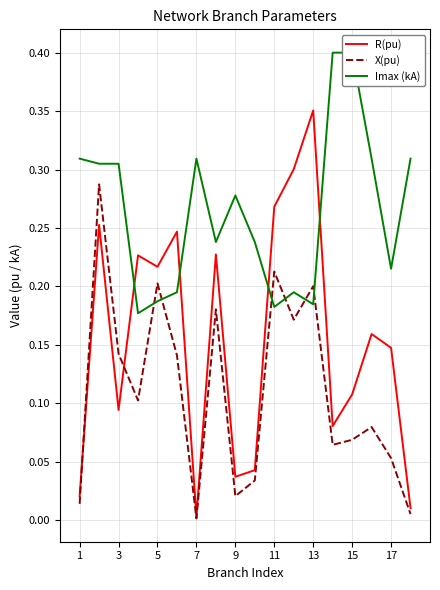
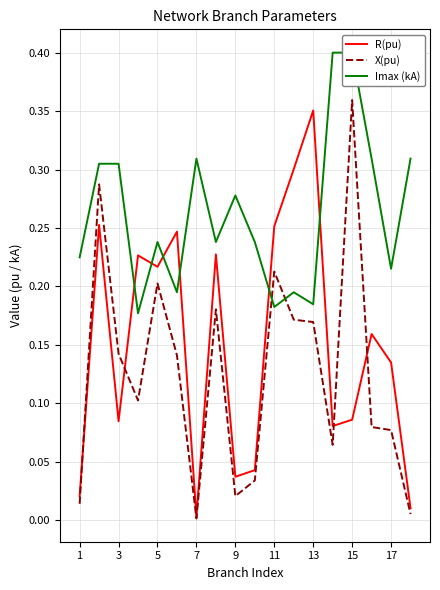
Imax (kA), 1: 0.309 -> 0.225
R(pu), 3: 0.094 -> 0.085
Imax (kA), 5: 0.187 -> 0.238
R(pu), 11: 0.268 -> 0.252
X(pu), 13: 0.200 -> 0.170
R(pu), 15: 0.108 -> 0.086
X(pu), 15: 0.069 -> 0.360
R(pu), 17: 0.147 -> 0.135
X(pu), 17: 0.053 -> 0.077
